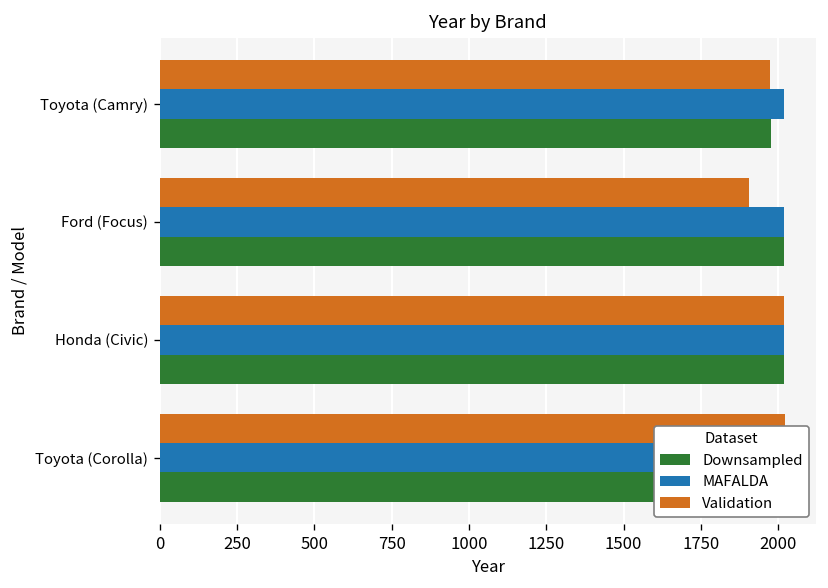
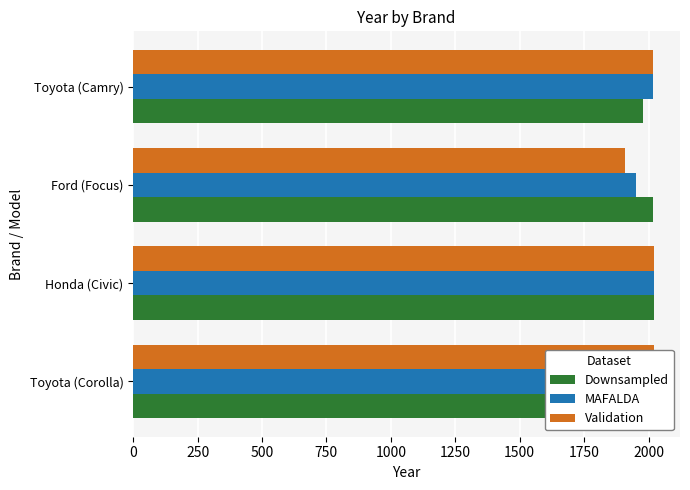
Validation, Toyota (Camry): 1970 -> 2020
MAFALDA, Ford (Focus): 2020 -> 1950
